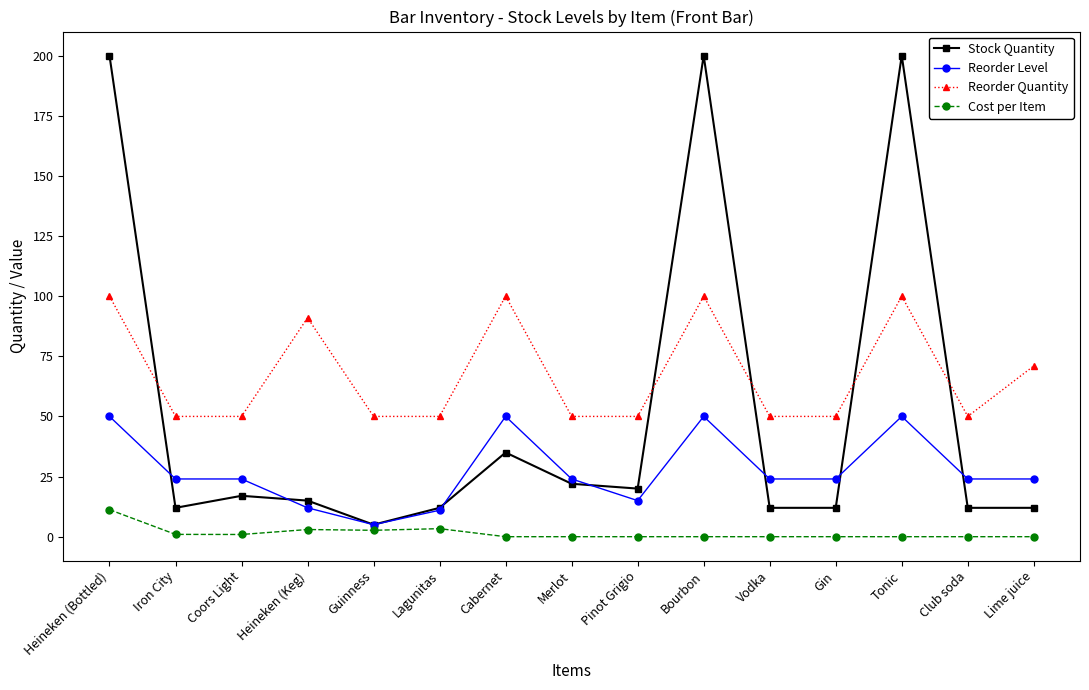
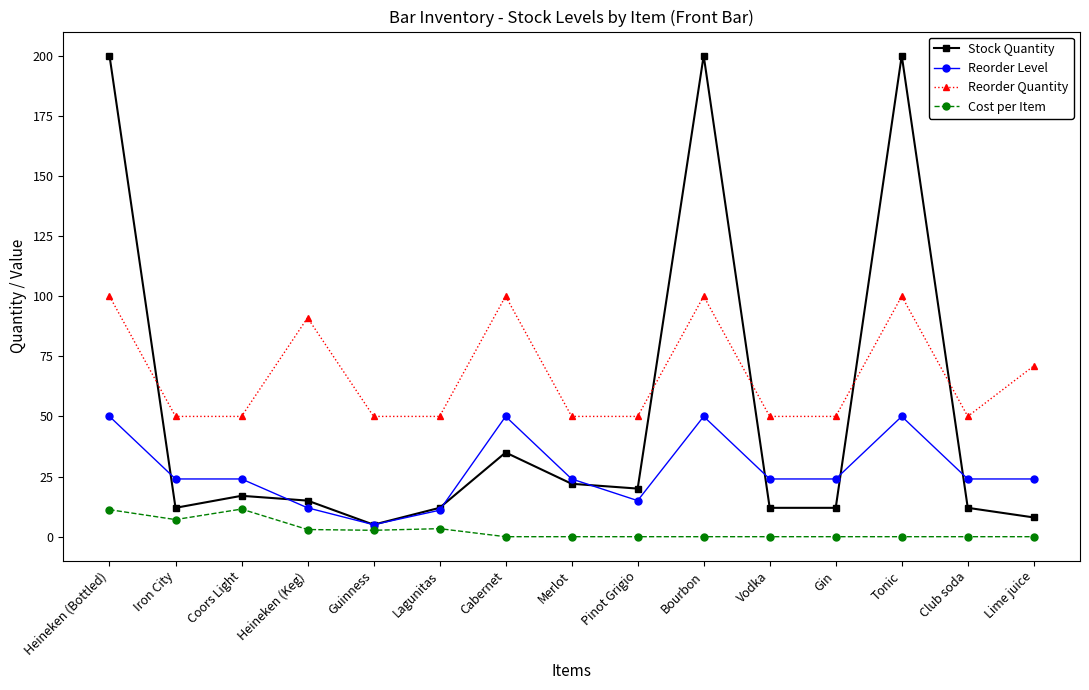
Cost per Item, Iron City: 1 -> 7
Cost per Item, Coors Light: 1 -> 11
Stock Quantity, Lime juice: 12 -> 8
